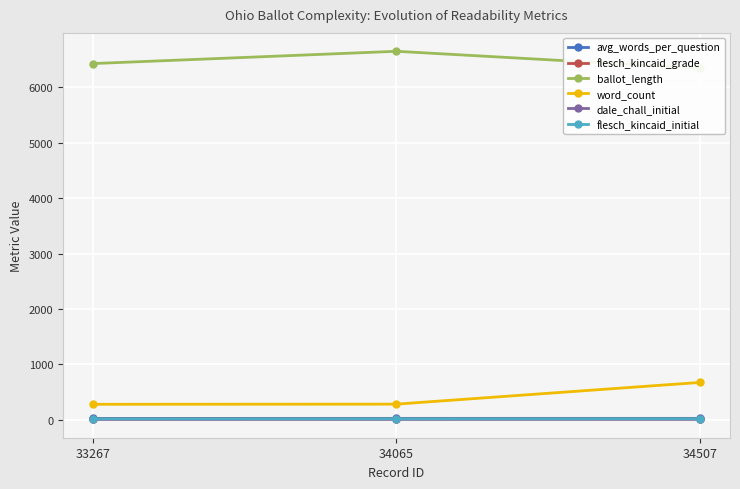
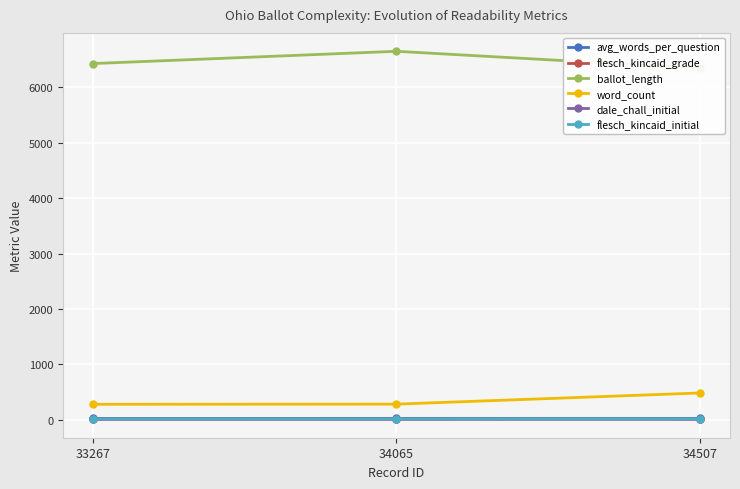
word_count, 34507: 700 -> 500
